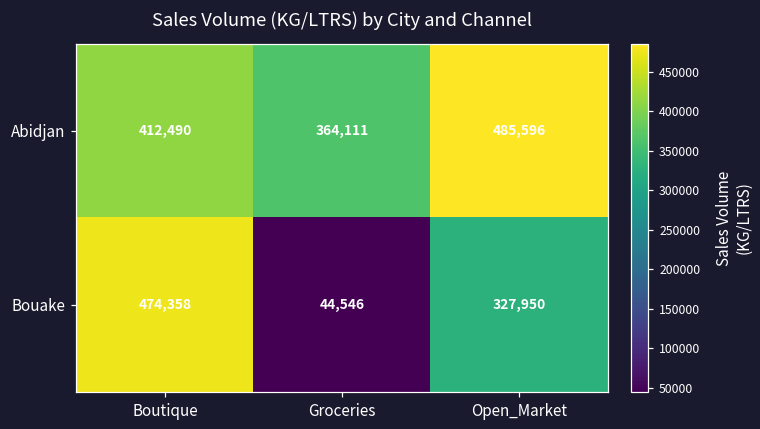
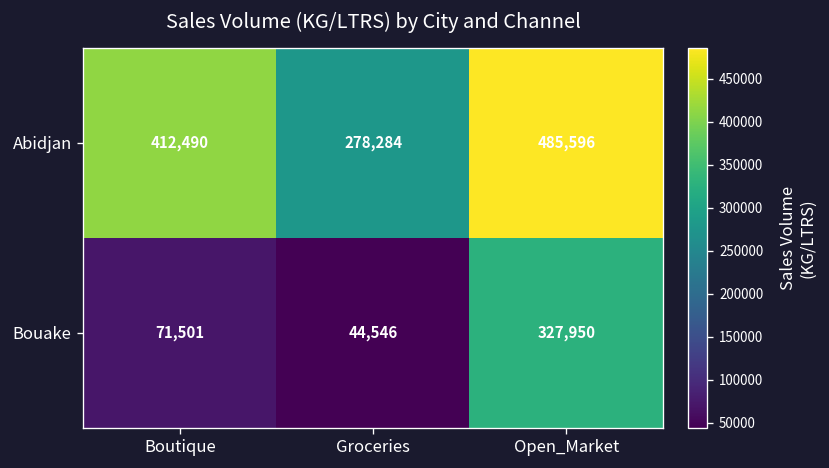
Abidjan, Groceries: 364,111 -> 278,284
Bouake, Boutique: 474,358 -> 71,501
